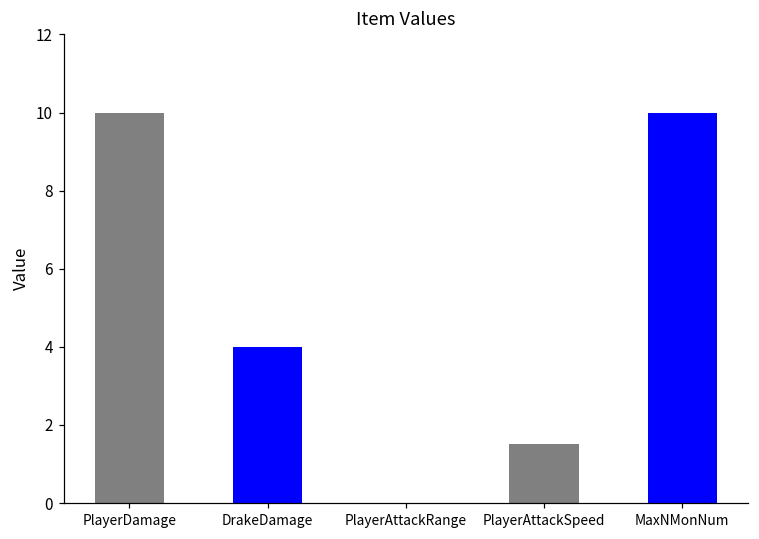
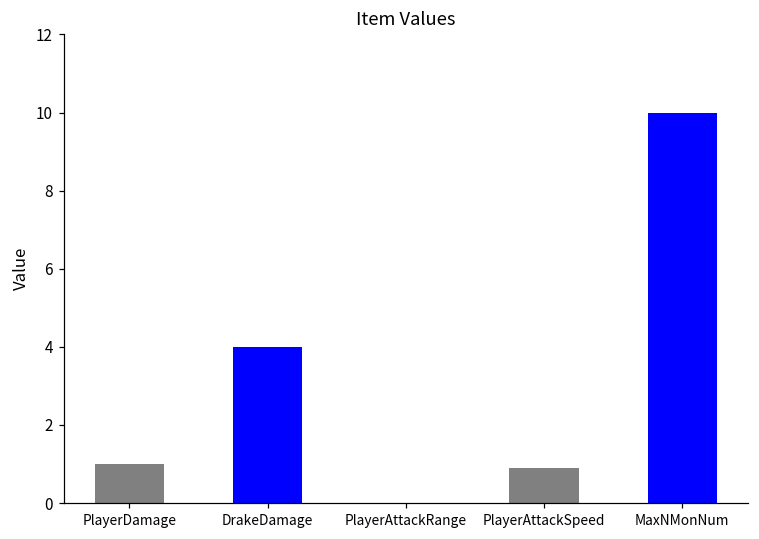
PlayerDamage: 10 -> 1
PlayerAttackSpeed: 1.5 -> 0.9
